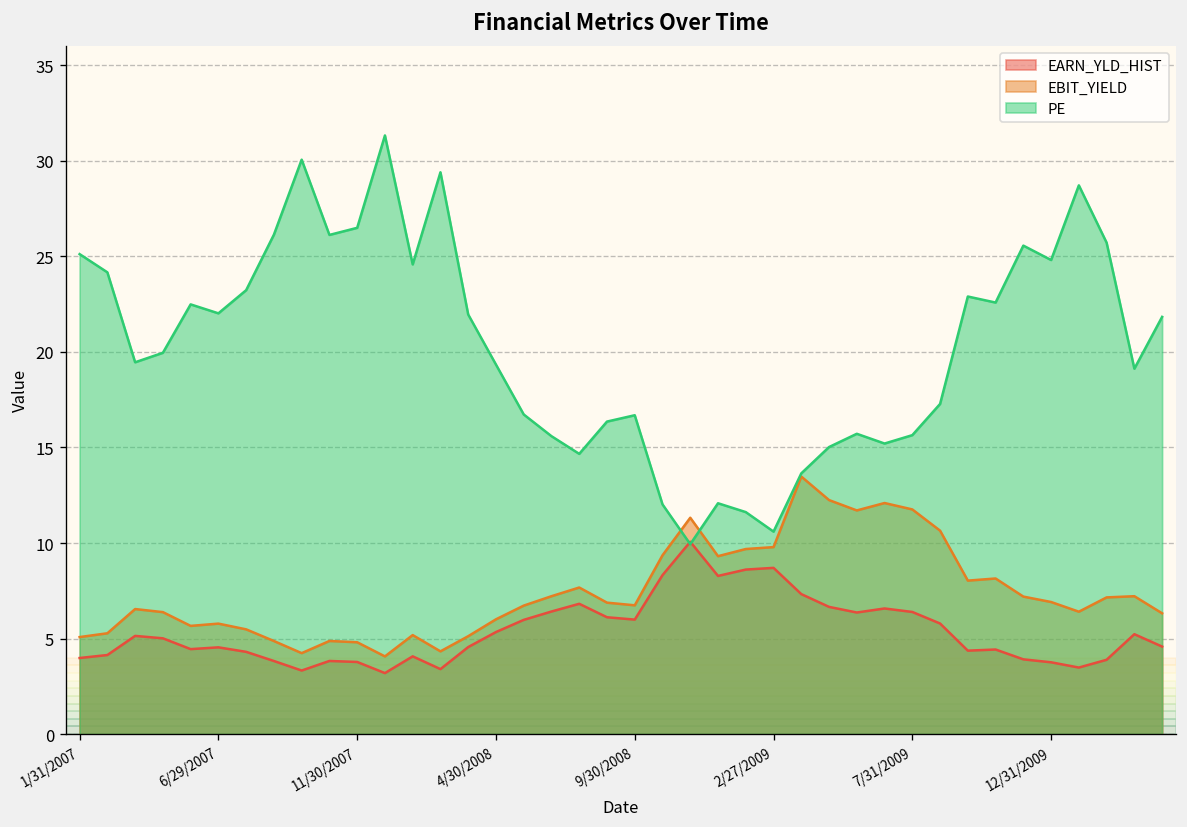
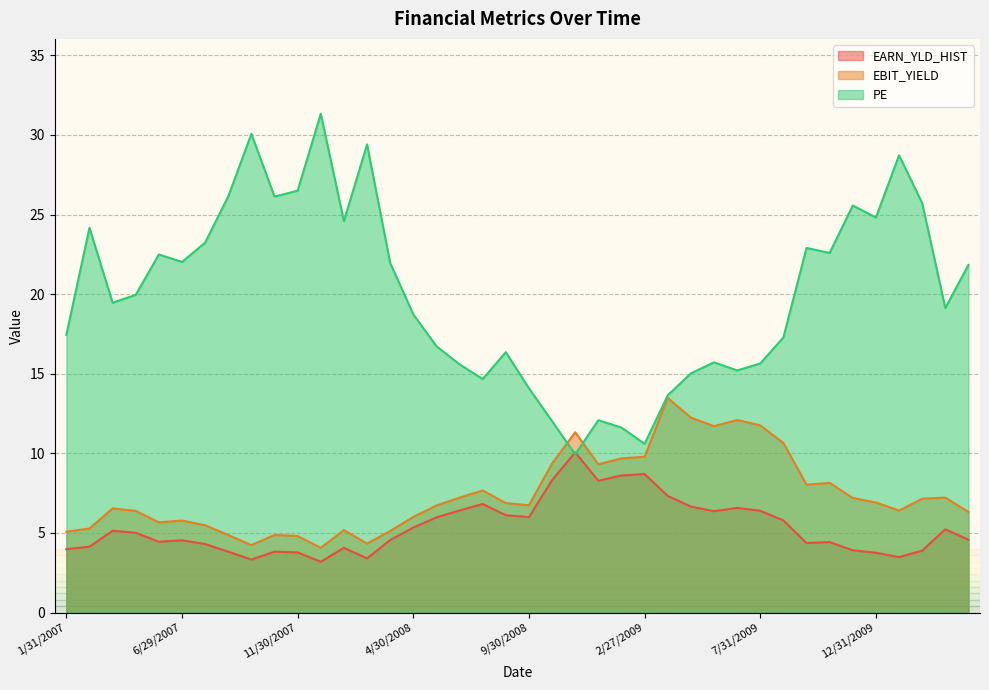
PE, 1/31/2007: 25.1 -> 17.4
PE, 4/30/2008: 19.3 -> 18.7
PE, 9/30/2008: 16.7 -> 14.1
